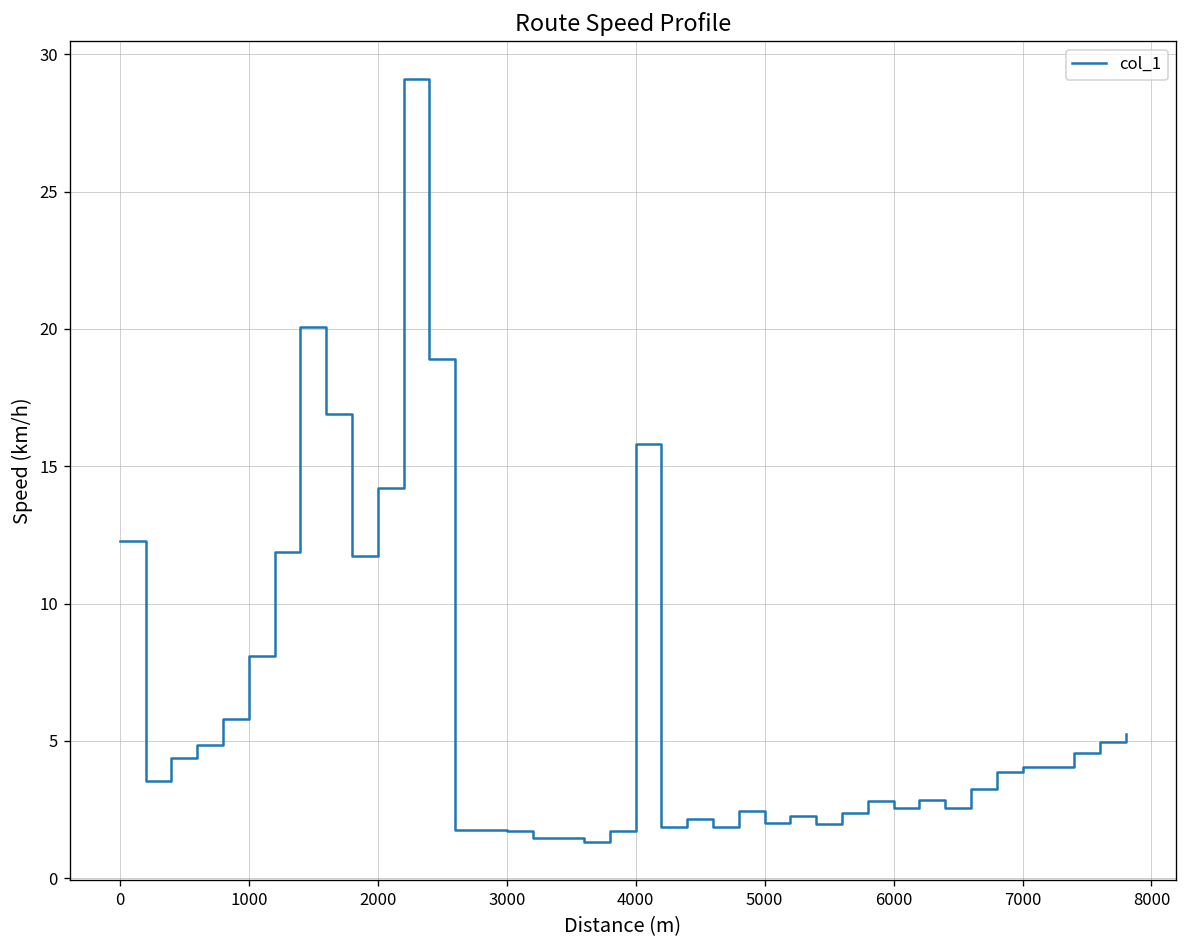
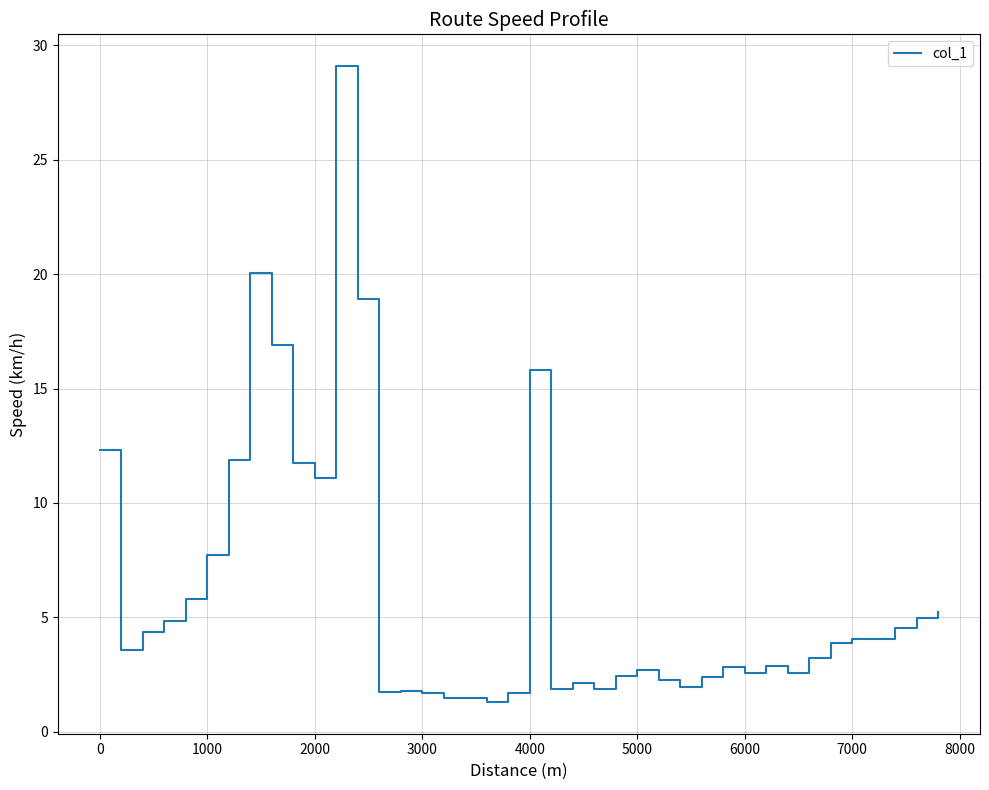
1000: 8.1 -> 7.7
2000: 14.2 -> 11.1
5000: 2.0 -> 2.7
